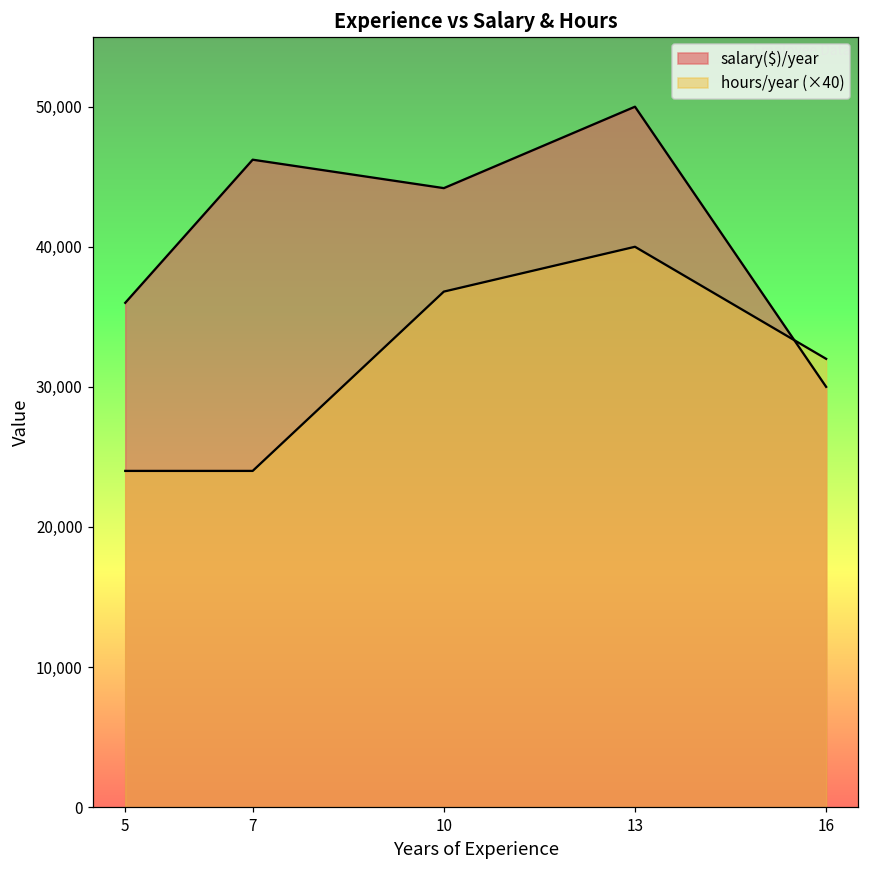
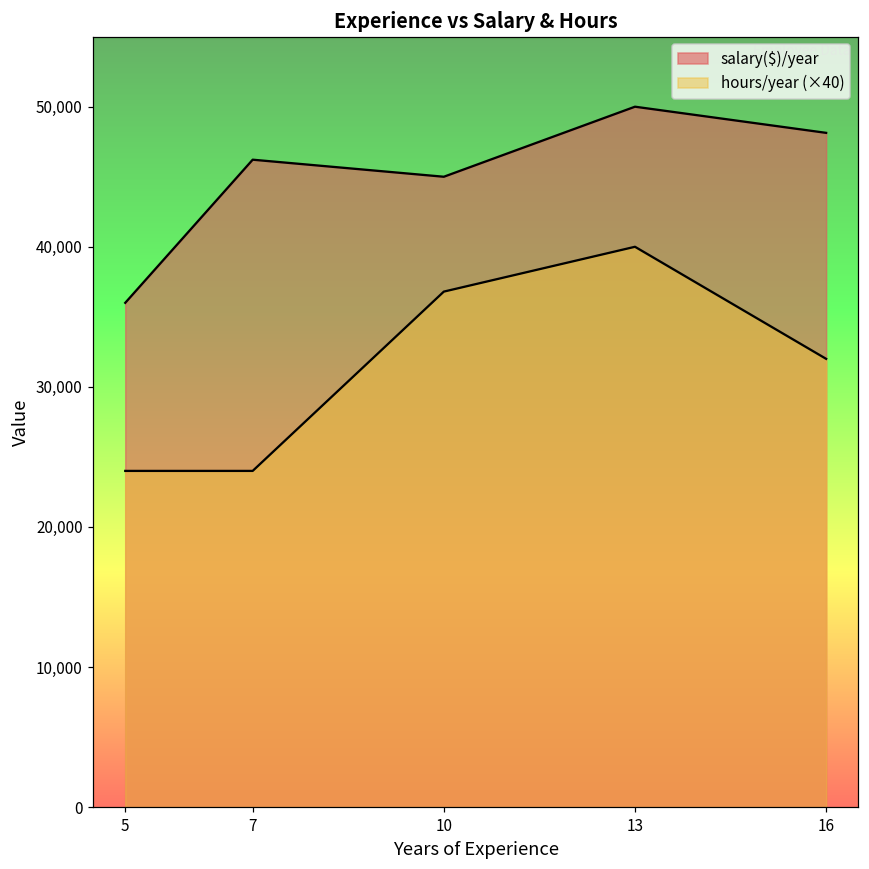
salary($)/year, 10: 44,200 -> 45,000
salary($)/year, 16: 30,000 -> 48,100
